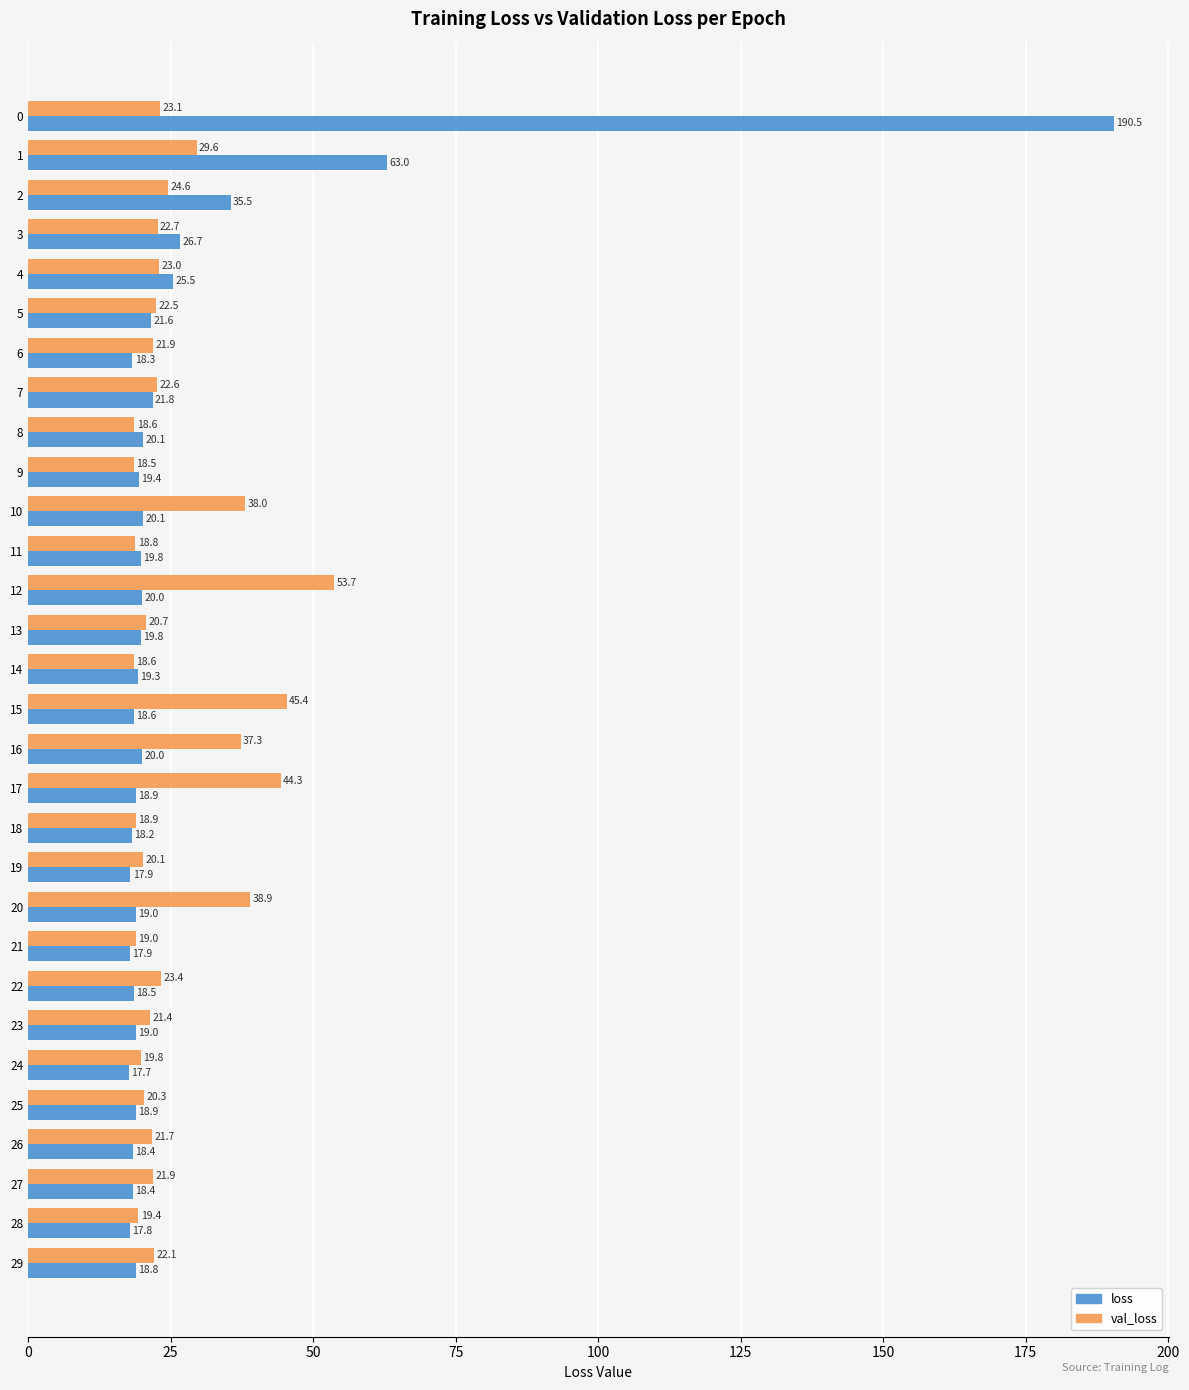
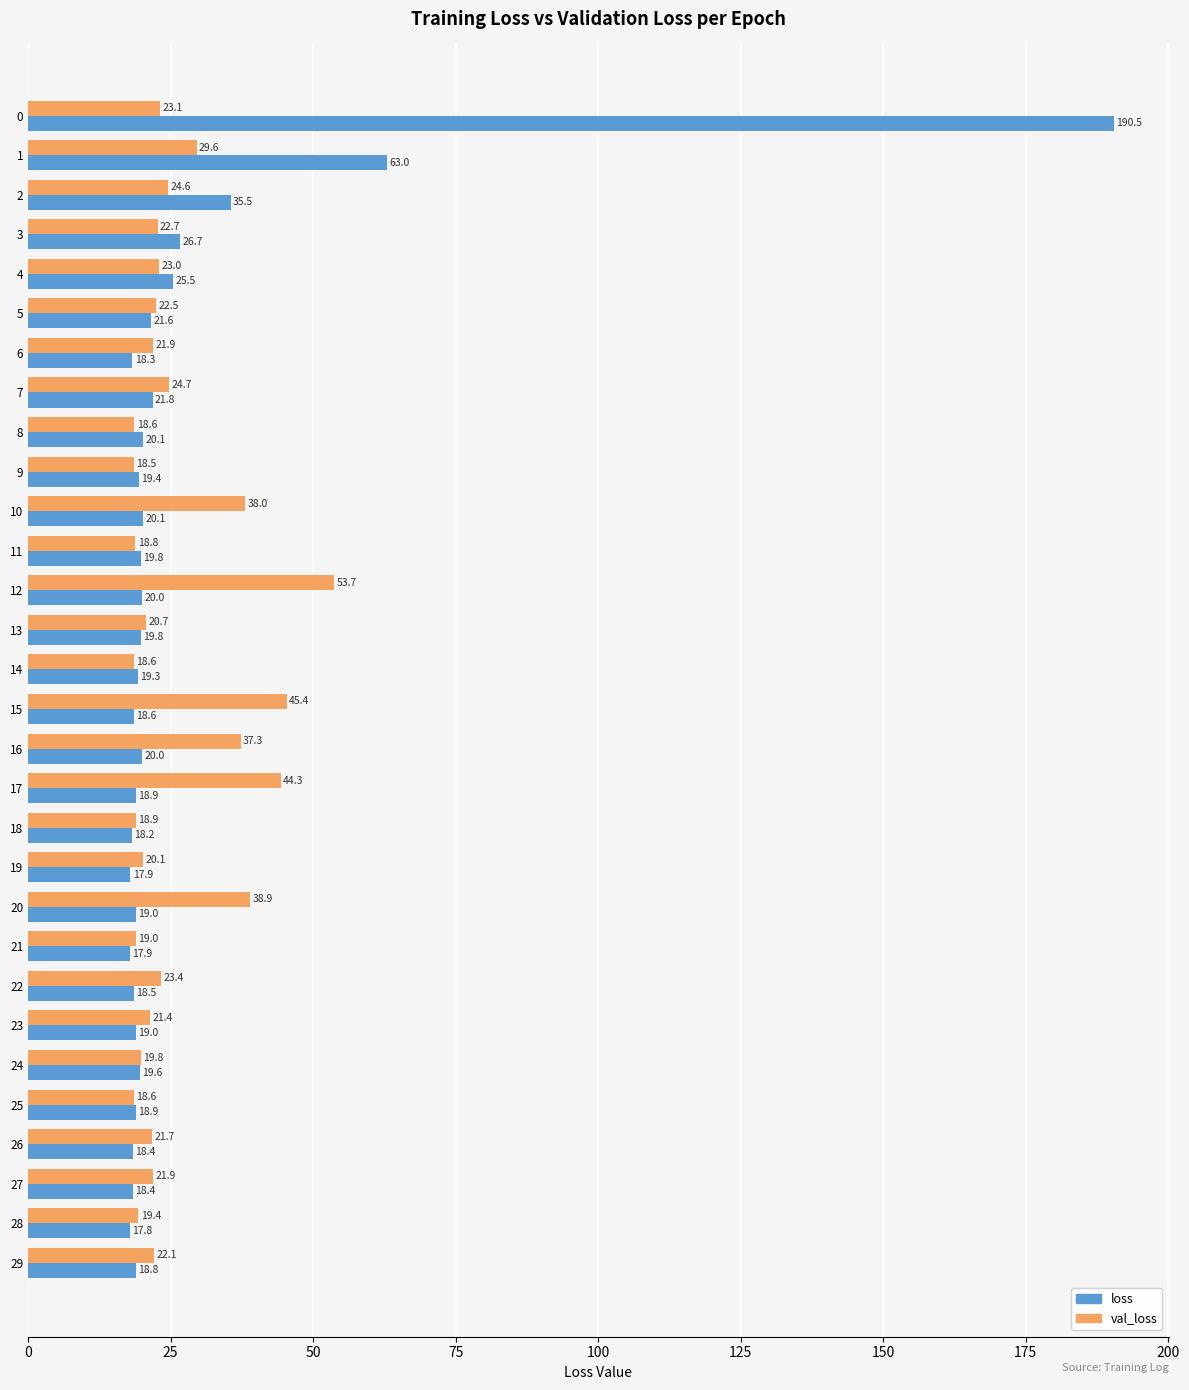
val_loss, 7: 22.6 -> 24.7
loss, 24: 17.7 -> 19.6
val_loss, 25: 20.3 -> 18.6
